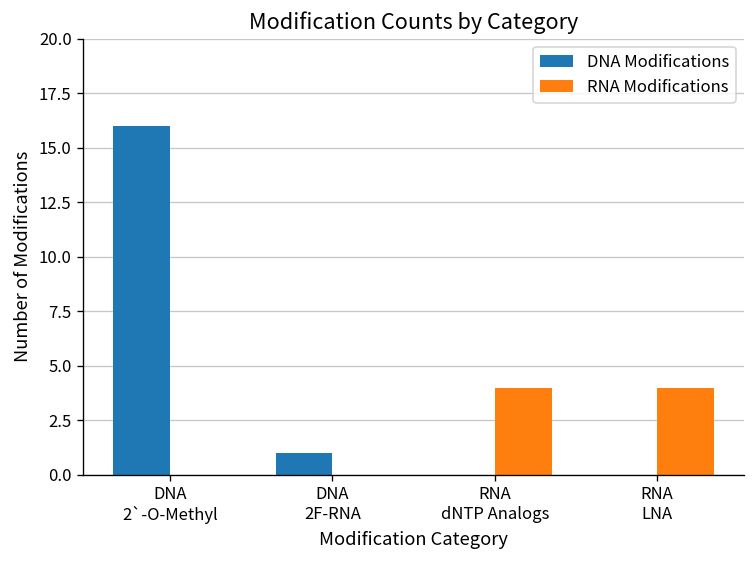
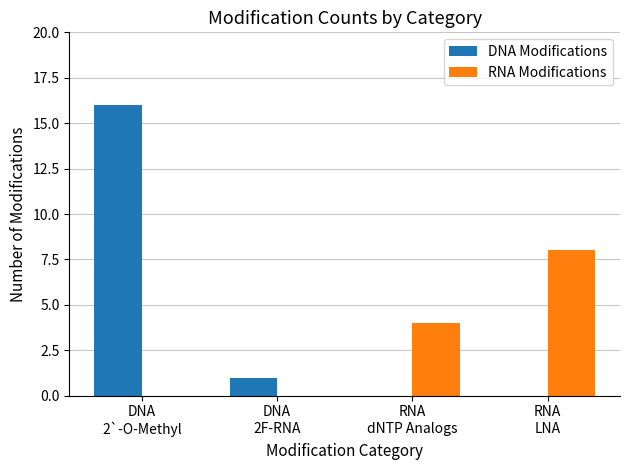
RNA Modifications, RNA LNA: 4 -> 8
